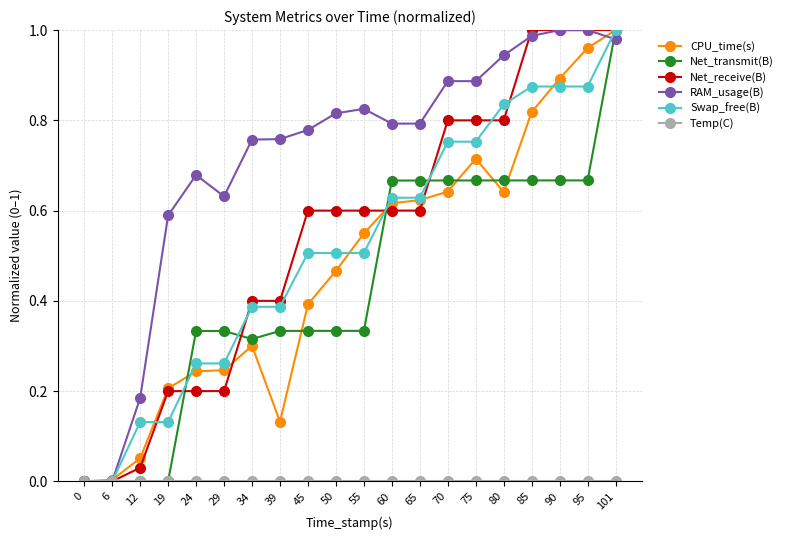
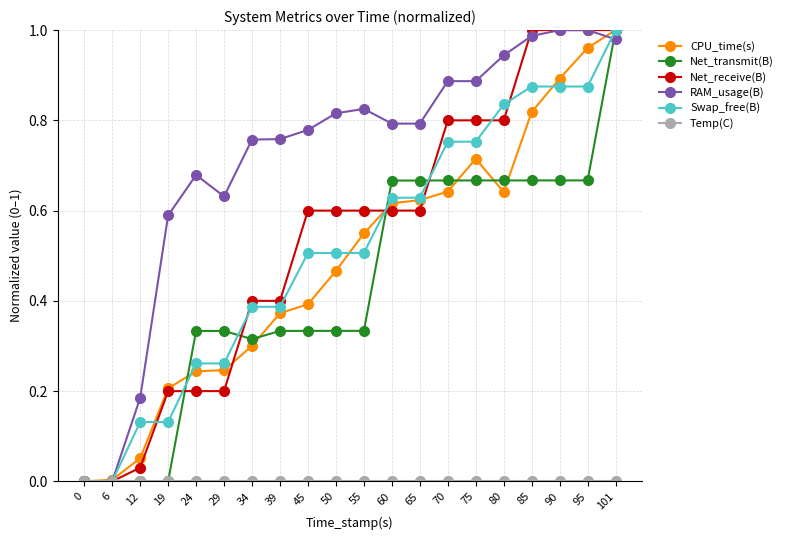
CPU_time(s), 39: 0.13 -> 0.37
